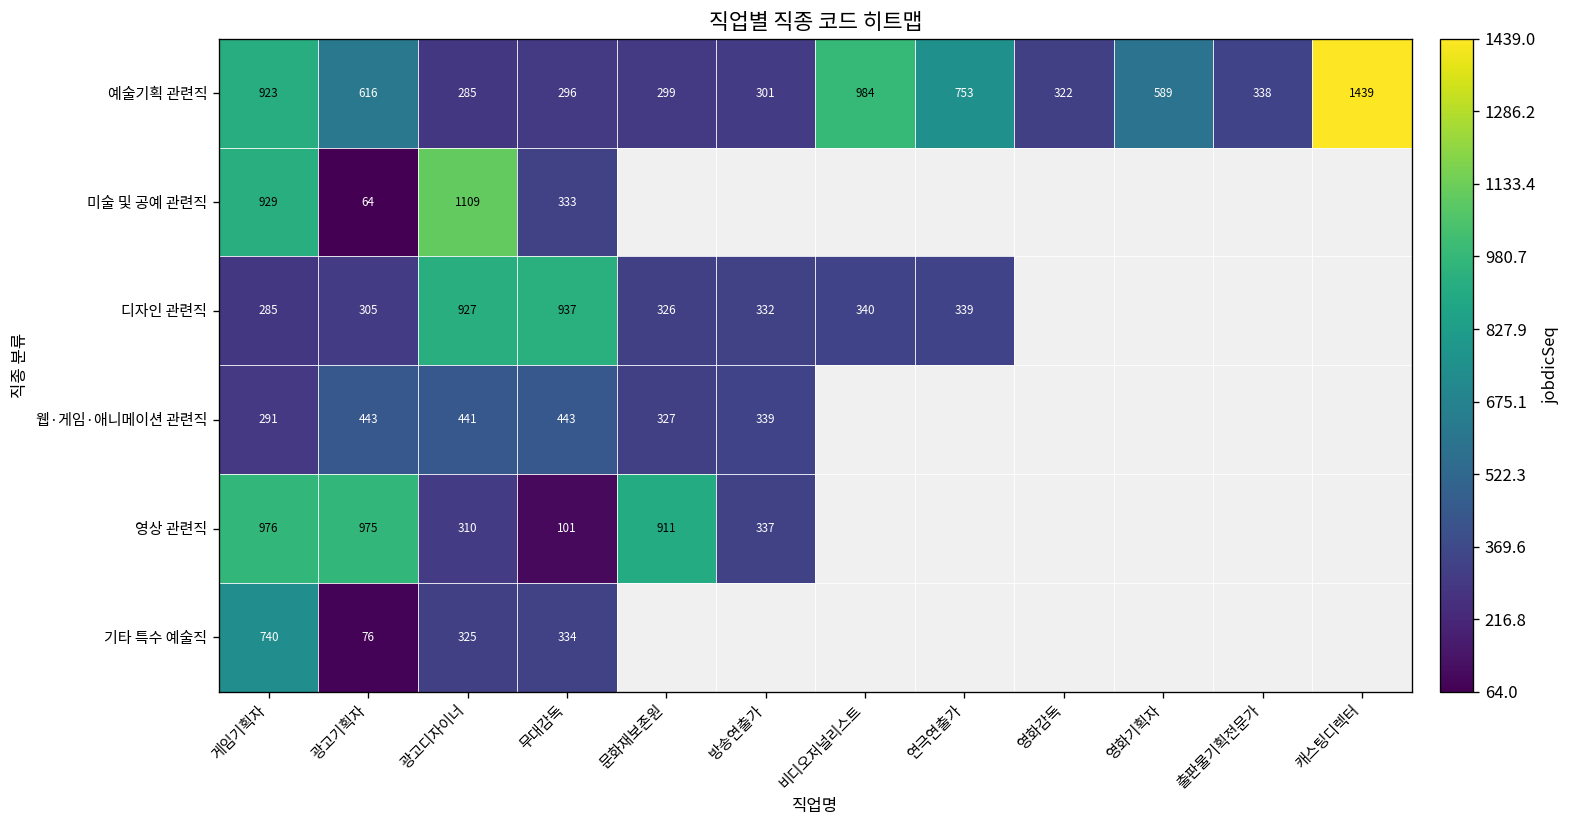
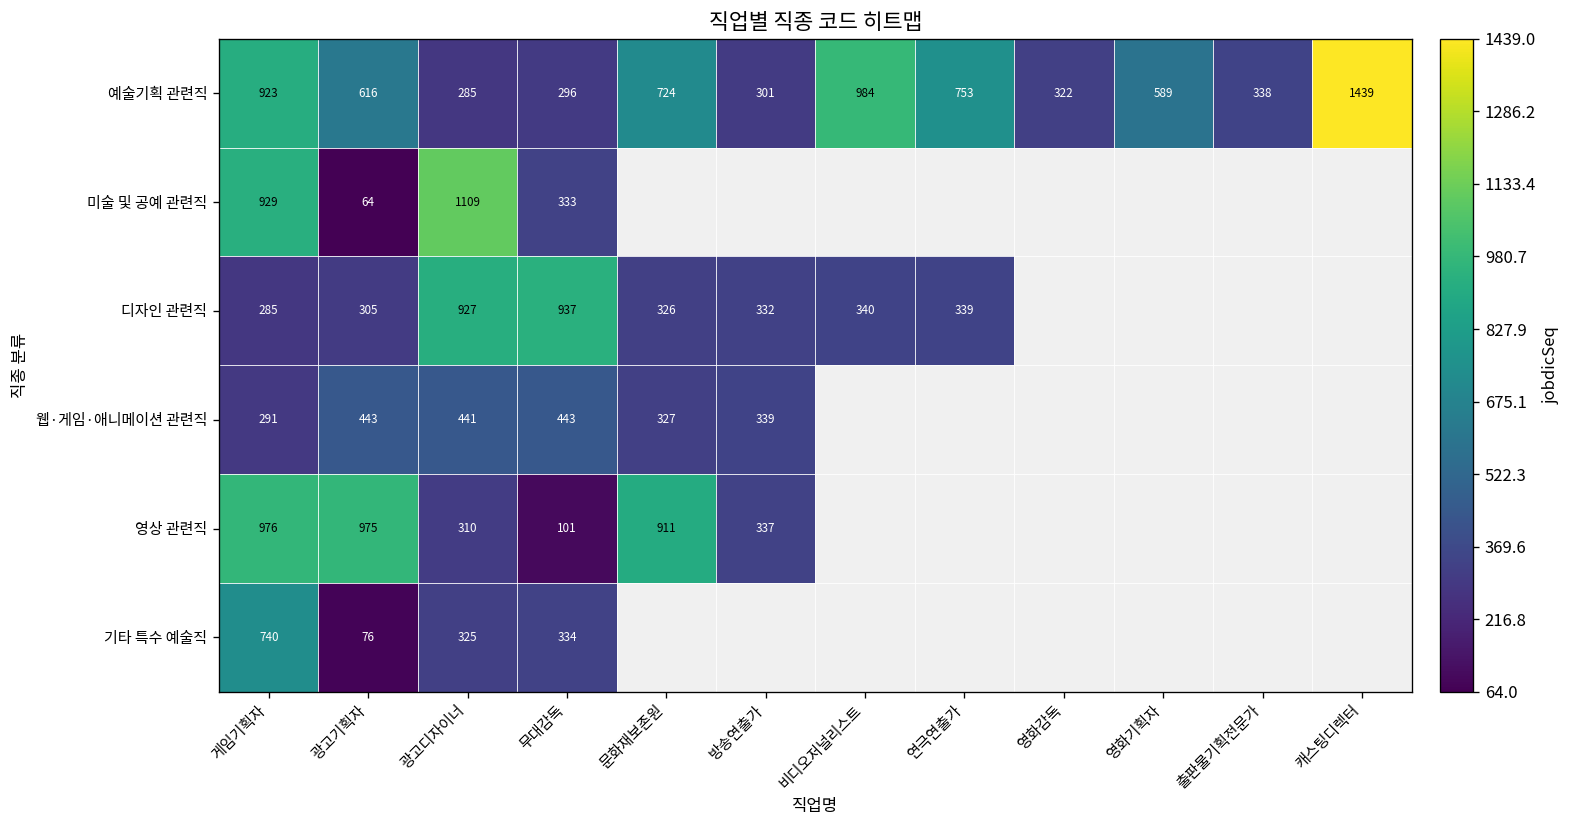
예술기획 관련직, 문화재보존원: 299 -> 724
